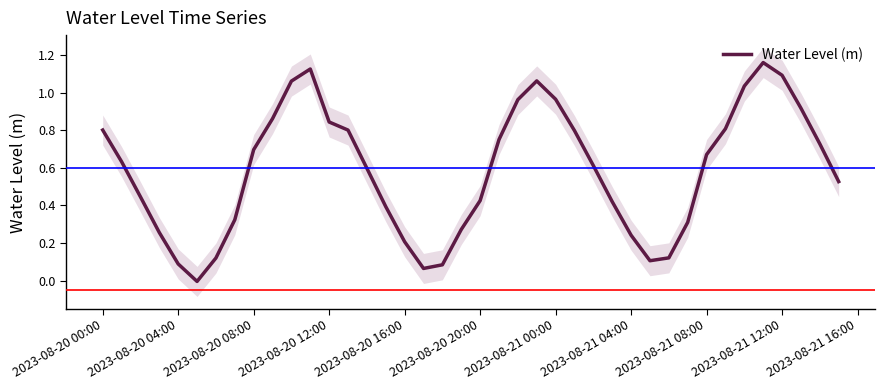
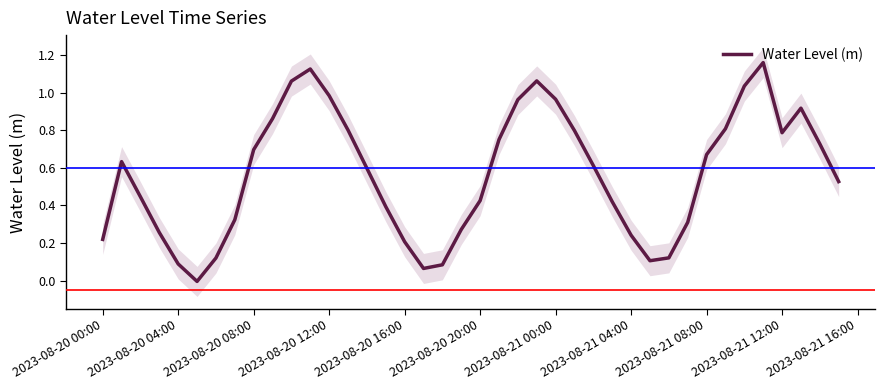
Water Level (m), 2023-08-20 00:00: 0.80 -> 0.22
Water Level (m), 2023-08-20 12:00: 0.84 -> 0.98
Water Level (m), 2023-08-21 12:00: 1.09 -> 0.79
